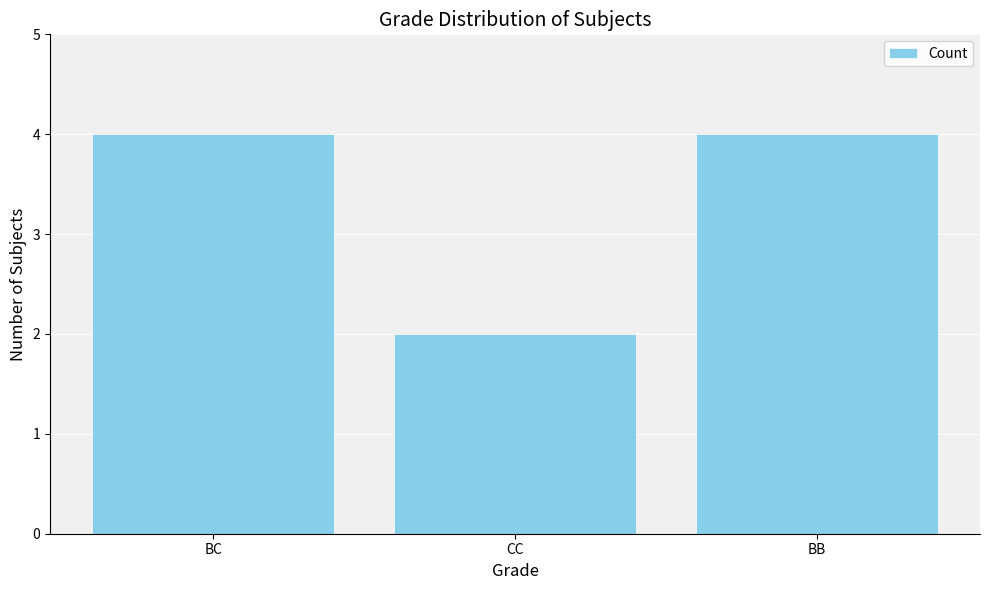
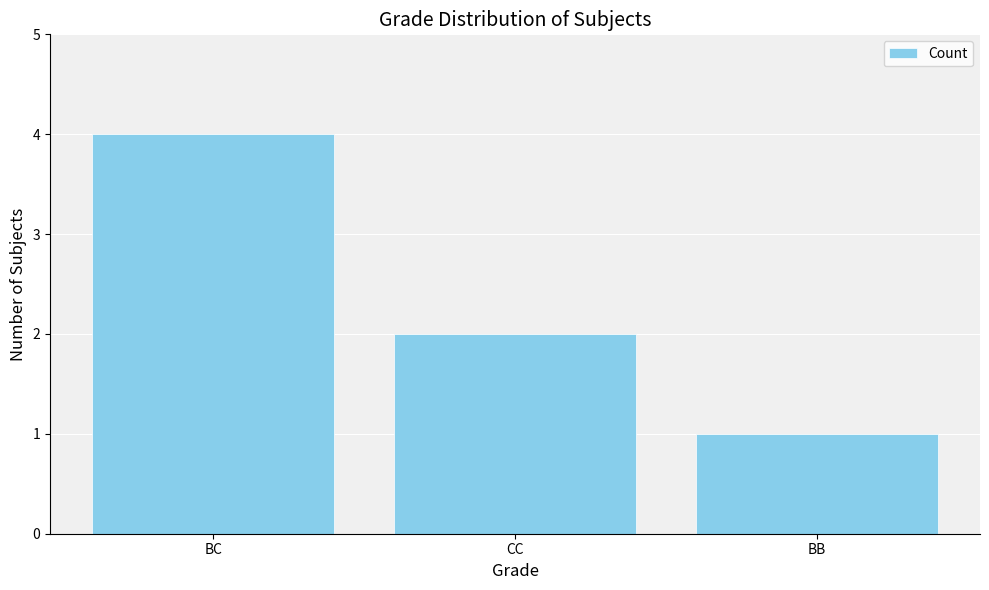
BB: 4 -> 1
